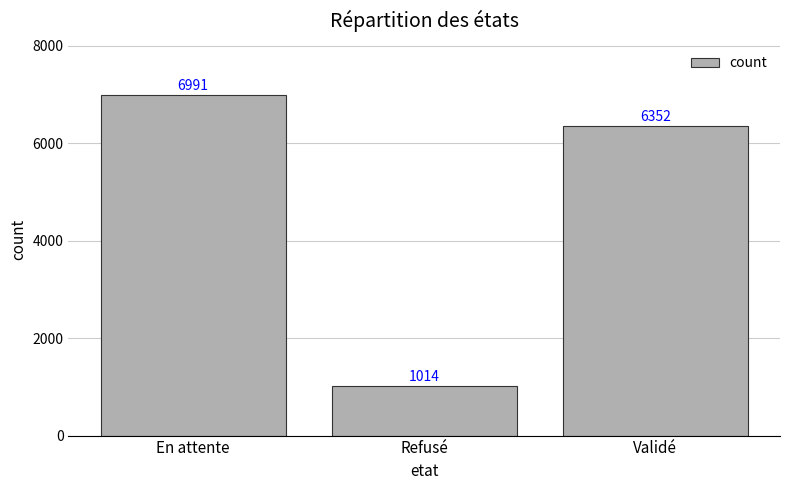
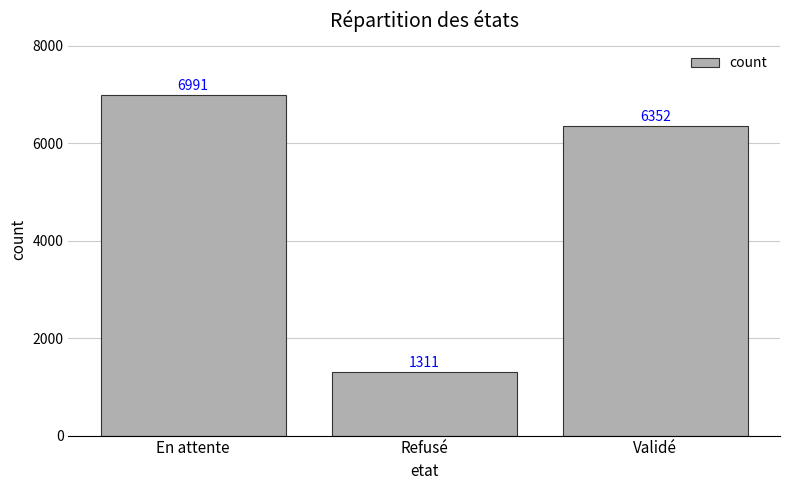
Refusé: 1014 -> 1311
